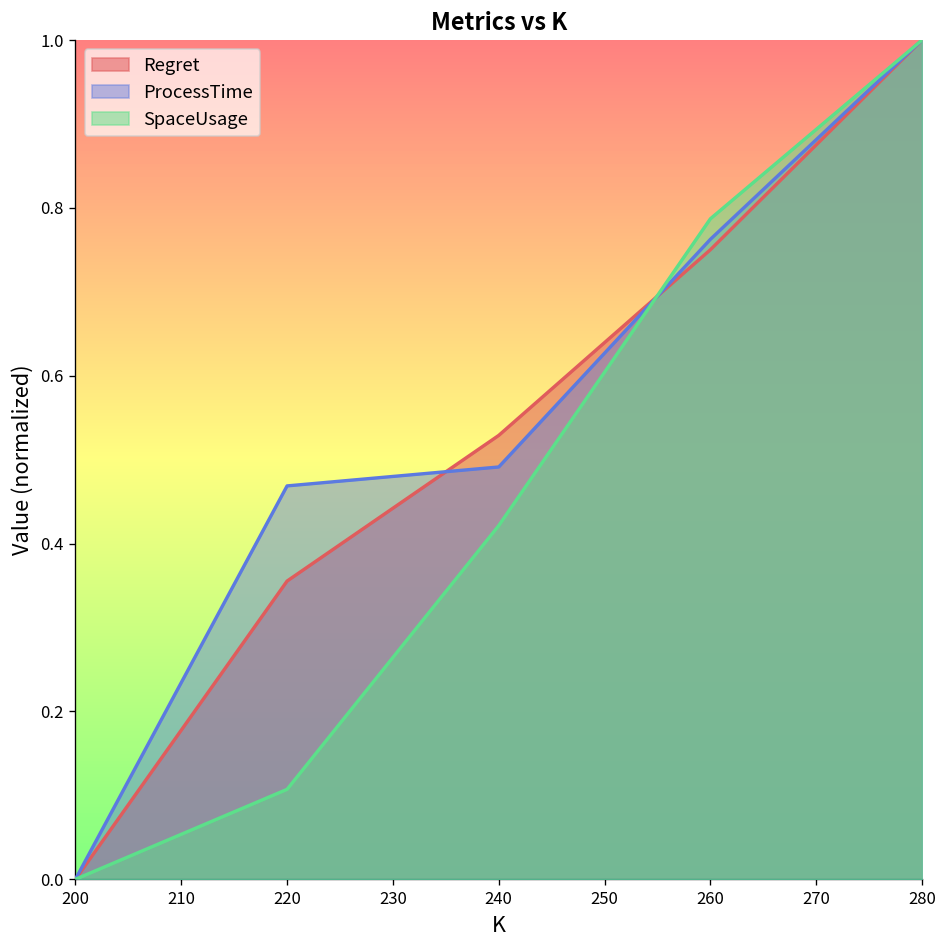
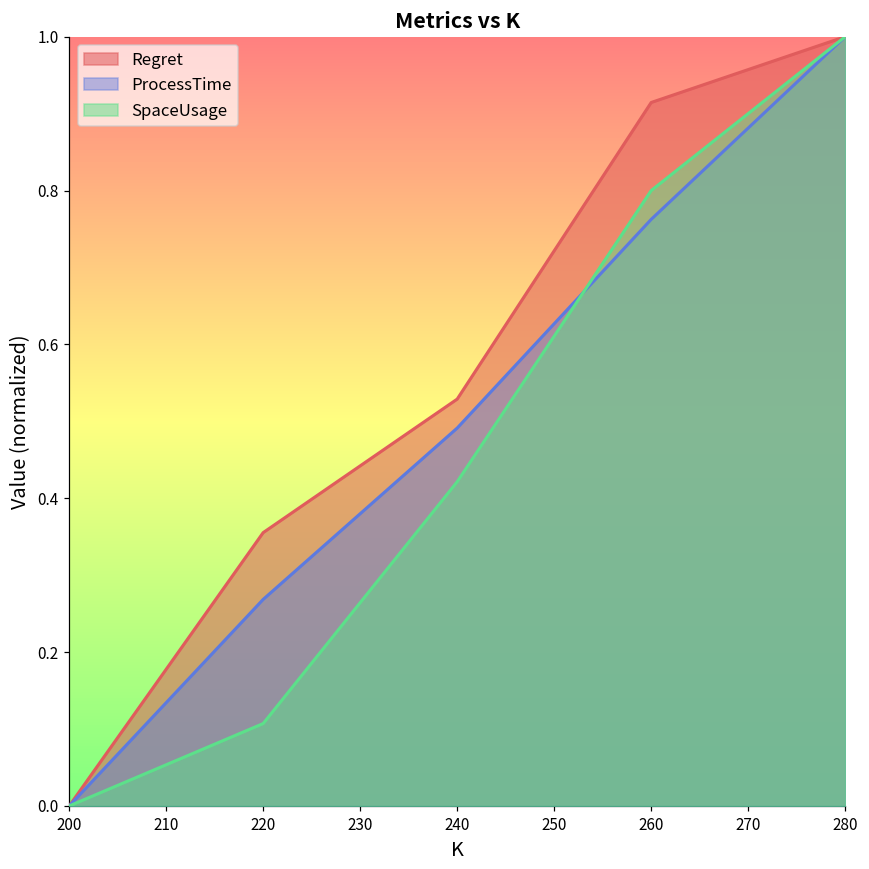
ProcessTime, 220: 0.47 -> 0.27
Regret, 260: 0.75 -> 0.91
SpaceUsage, 260: 0.79 -> 0.80
